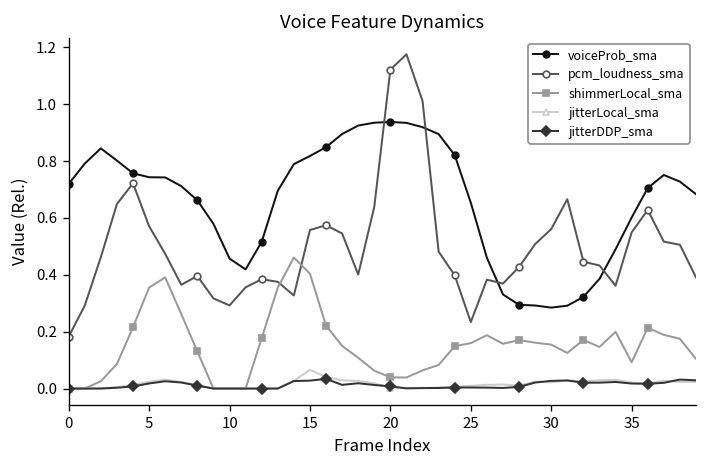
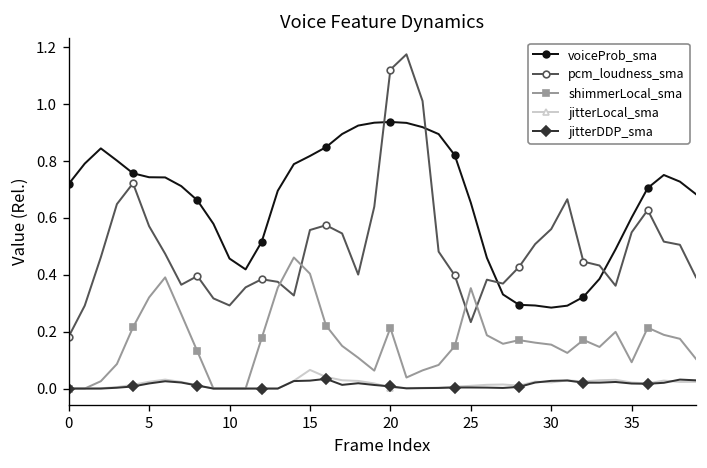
shimmerLocal_sma, 5: 0.36 -> 0.32
shimmerLocal_sma, 20: 0.04 -> 0.21
shimmerLocal_sma, 25: 0.16 -> 0.35
